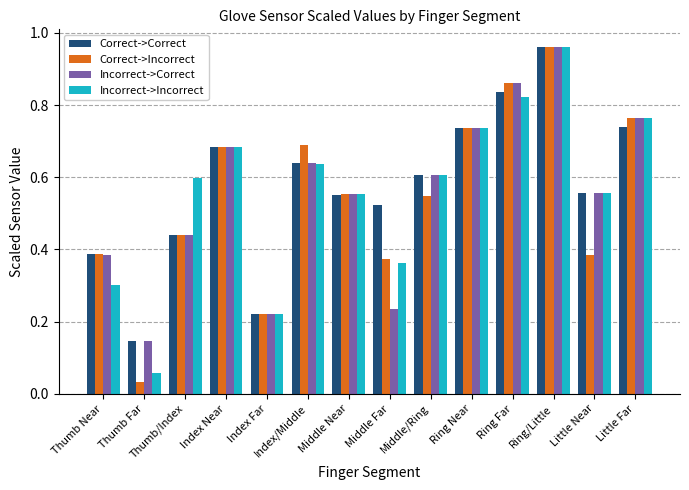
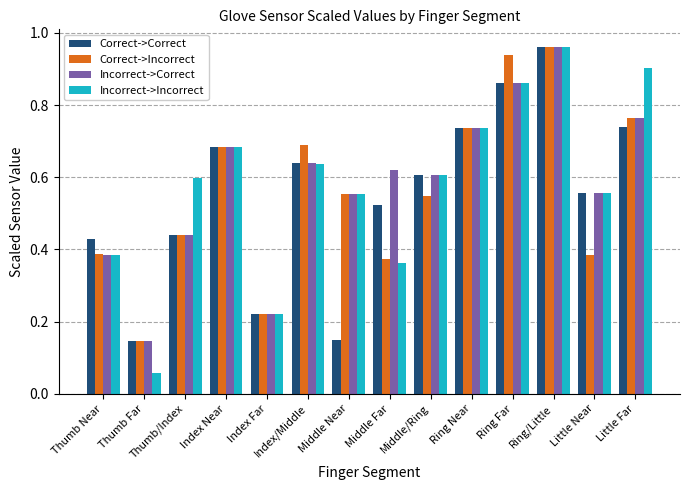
Correct->Correct, Thumb Near: 0.39 -> 0.43
Incorrect->Incorrect, Thumb Near: 0.30 -> 0.39
Correct->Incorrect, Thumb Far: 0.03 -> 0.15
Correct->Correct, Middle Near: 0.55 -> 0.15
Incorrect->Correct, Middle Far: 0.23 -> 0.62
Correct->Correct, Ring Far: 0.84 -> 0.86
Correct->Incorrect, Ring Far: 0.86 -> 0.94
Incorrect->Incorrect, Ring Far: 0.82 -> 0.86
Incorrect->Incorrect, Little Far: 0.76 -> 0.90
